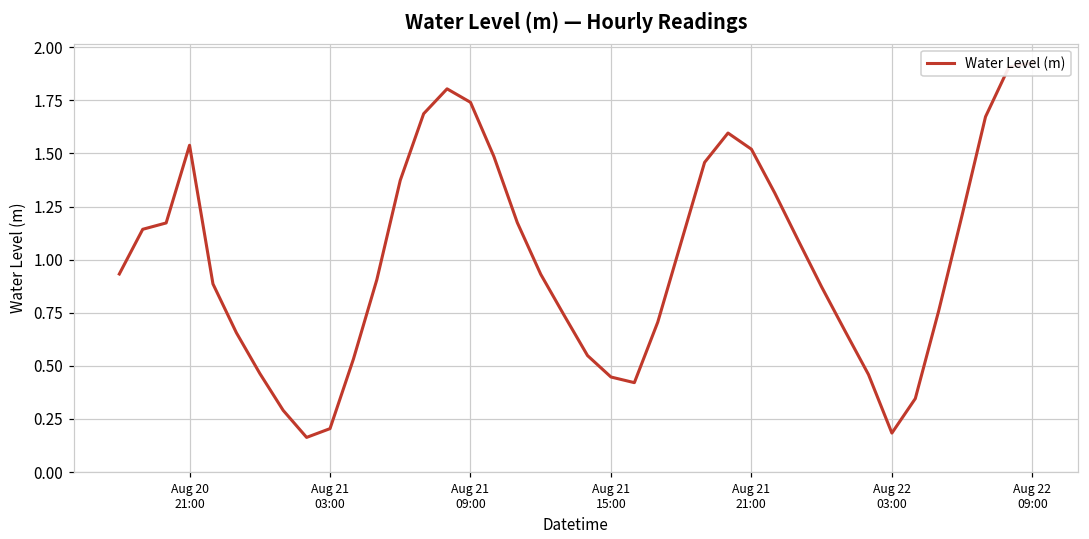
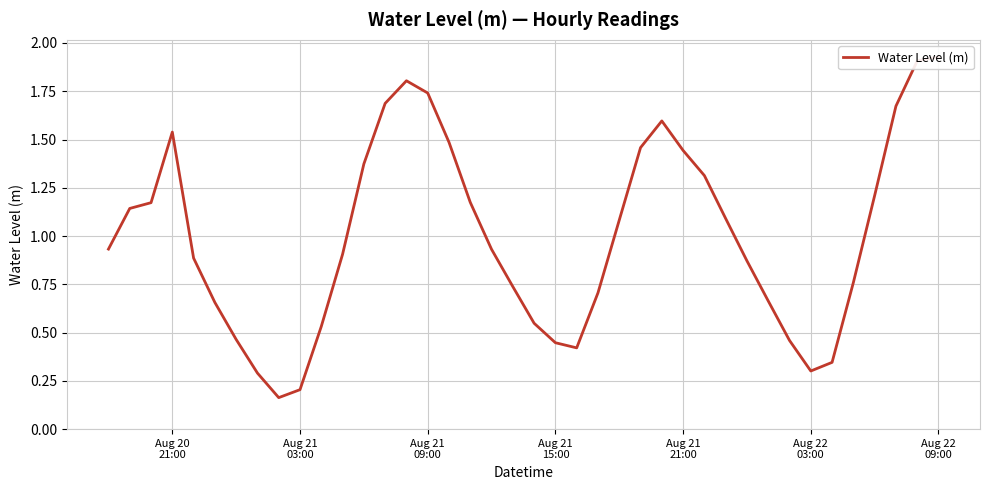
Aug 21 21:00: 1.52 -> 1.44
Aug 22 03:00: 0.18 -> 0.30
